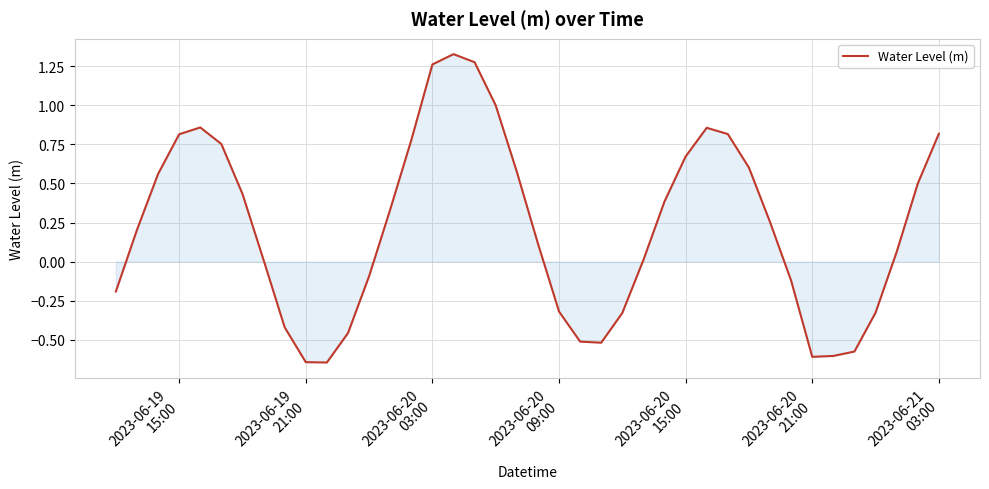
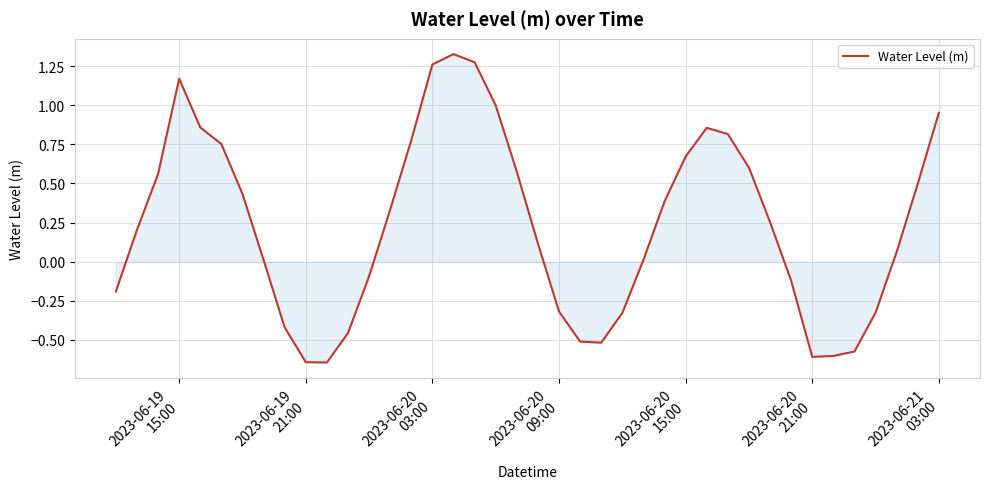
Water Level (m), 2023-06-19 15:00: 0.81 -> 1.17
Water Level (m), 2023-06-21 03:00: 0.82 -> 0.95
